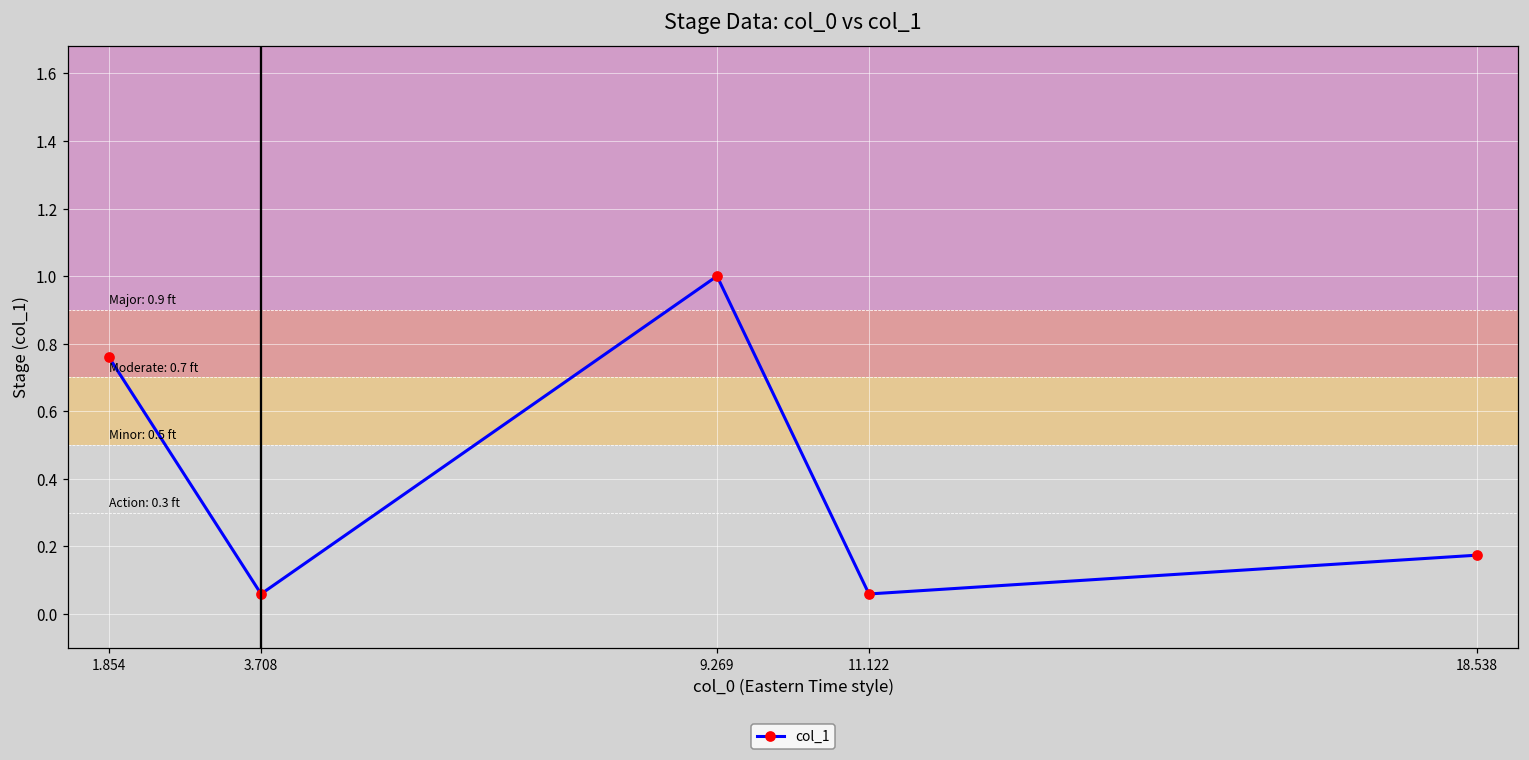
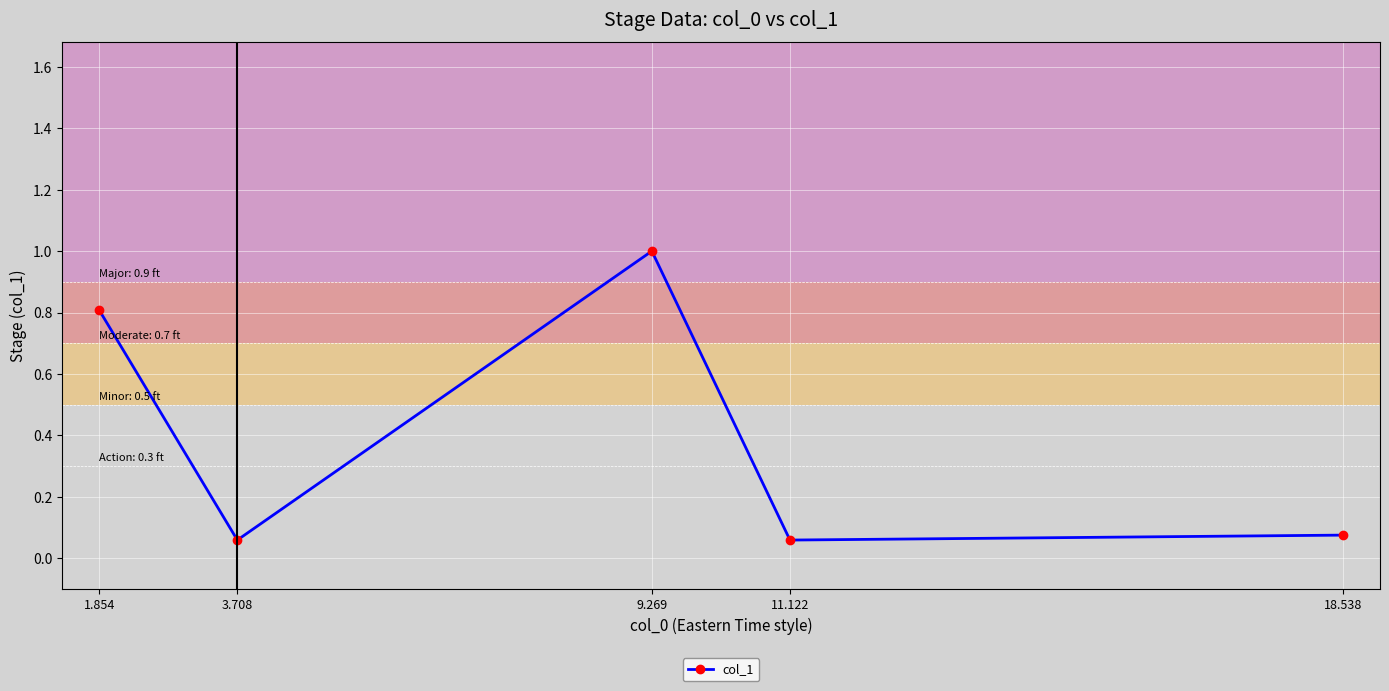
1.854: 0.76 -> 0.81
18.538: 0.17 -> 0.08
